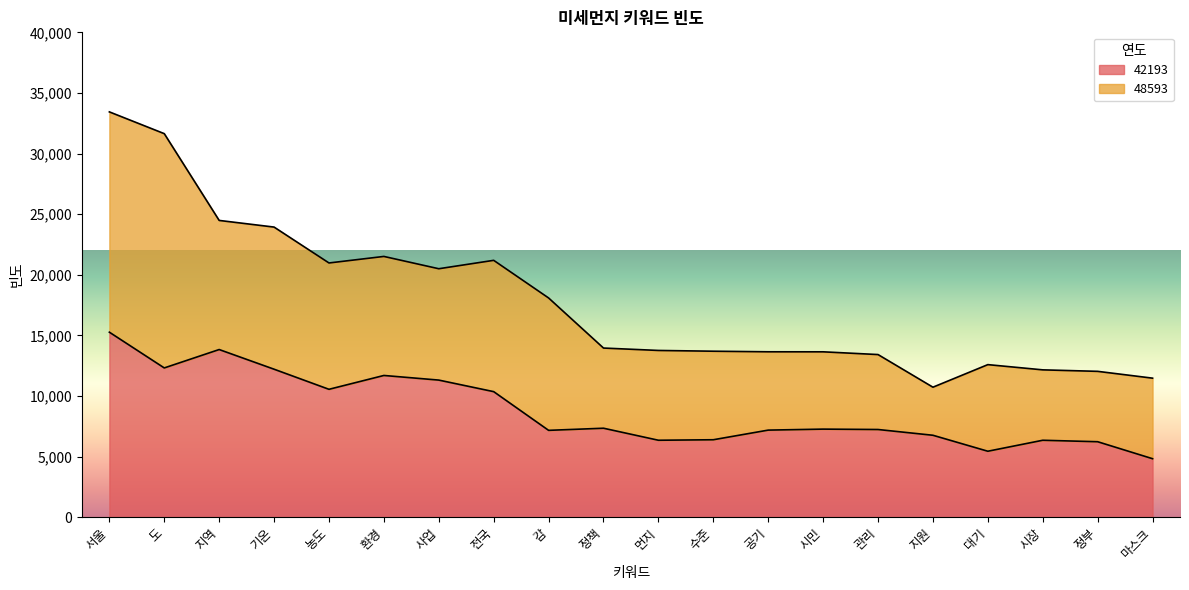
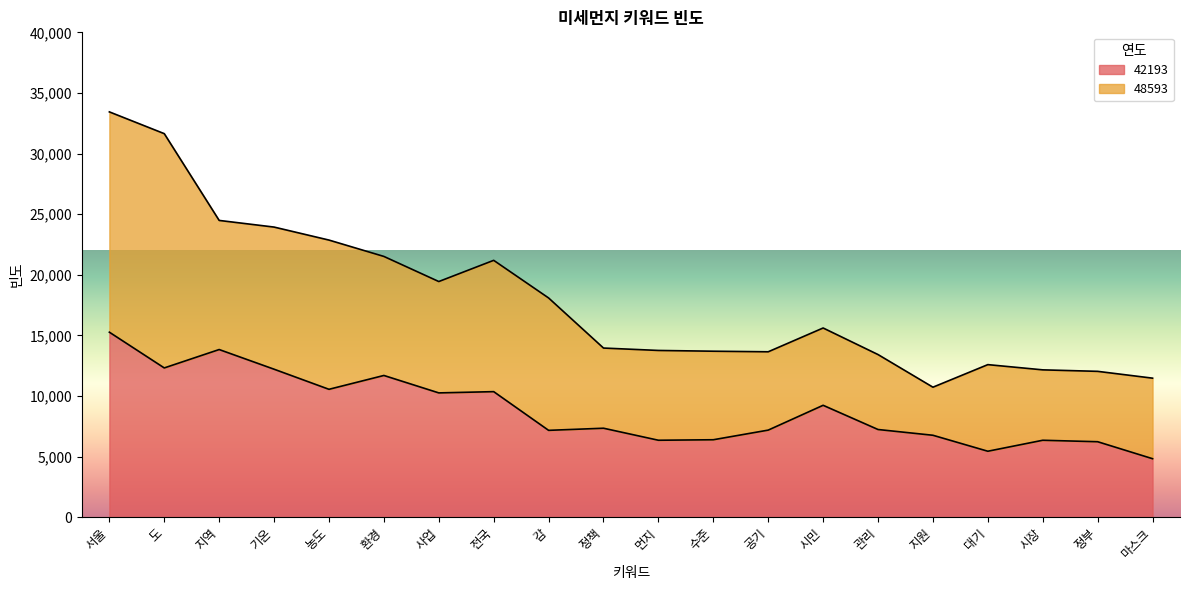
48593, 농도: 10,400 -> 12,300
42193, 사업: 11,300 -> 10,300
42193, 시민: 7,300 -> 9,200
